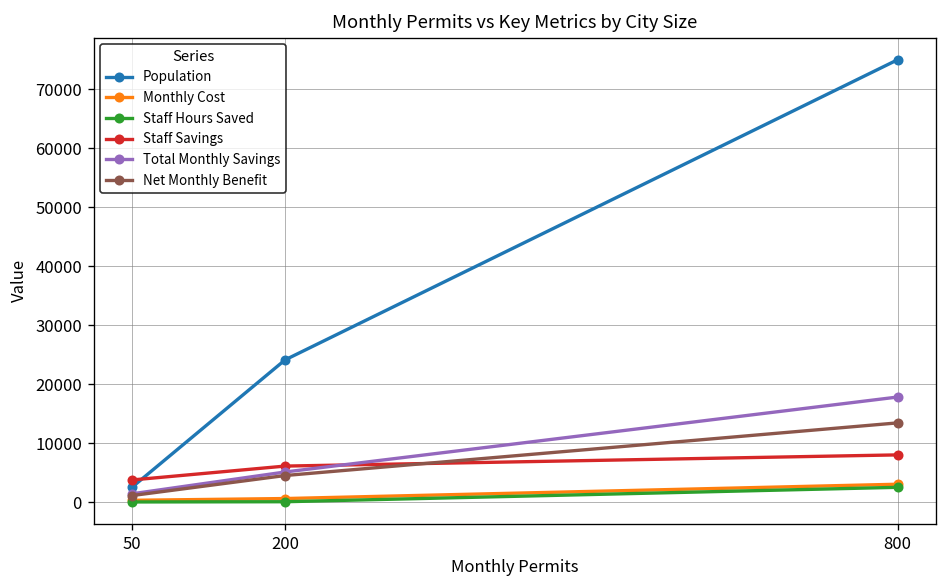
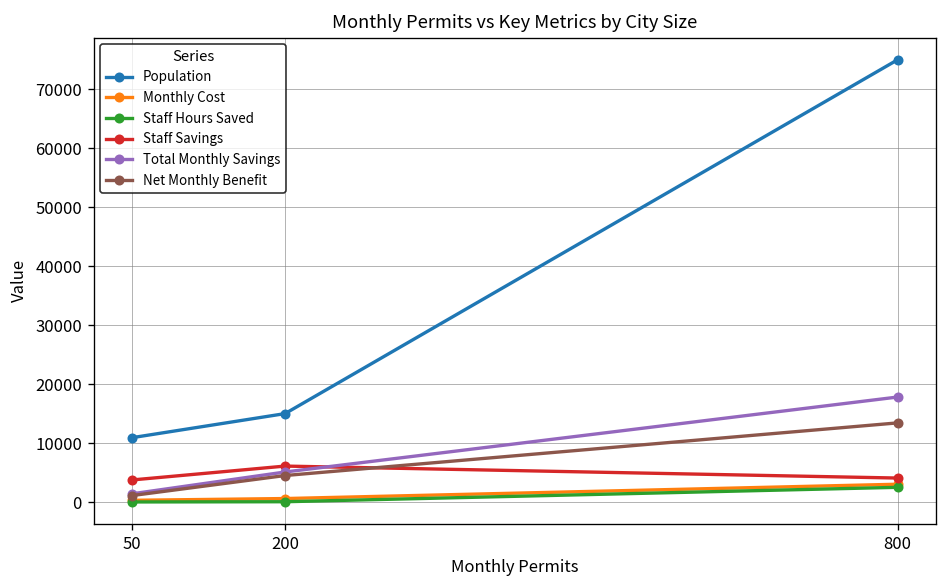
Population, 50: 3000 -> 11000
Population, 200: 24000 -> 15000
Staff Savings, 800: 8000 -> 4000
